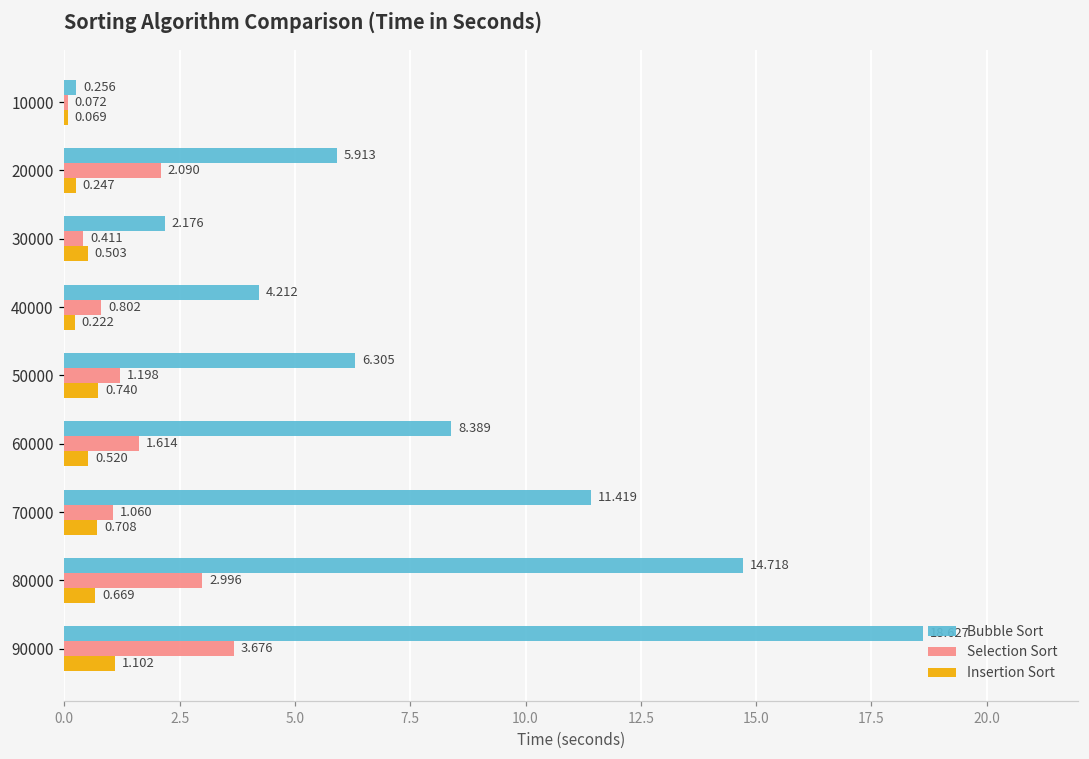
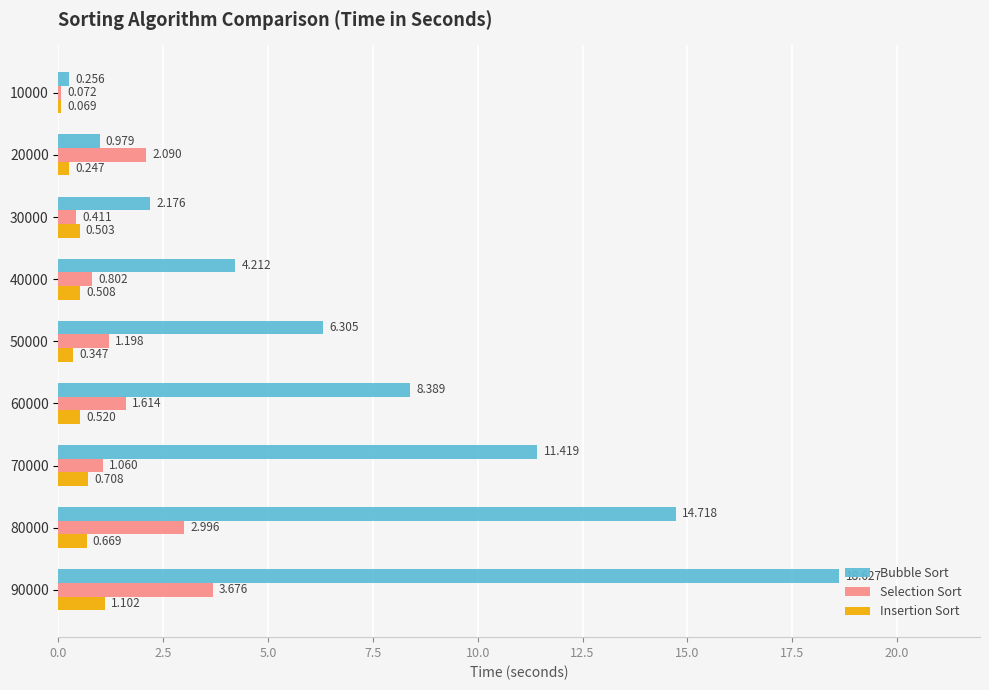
Bubble Sort, 20000: 5.913 -> 0.979
Insertion Sort, 40000: 0.222 -> 0.508
Insertion Sort, 50000: 0.740 -> 0.347
